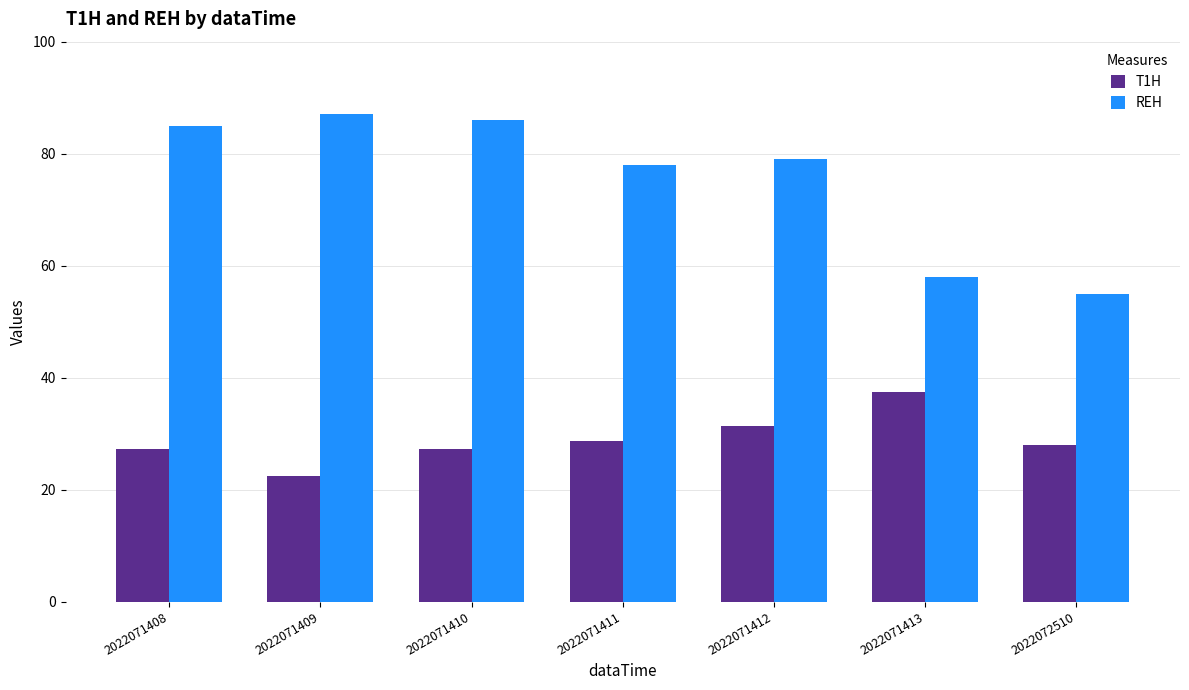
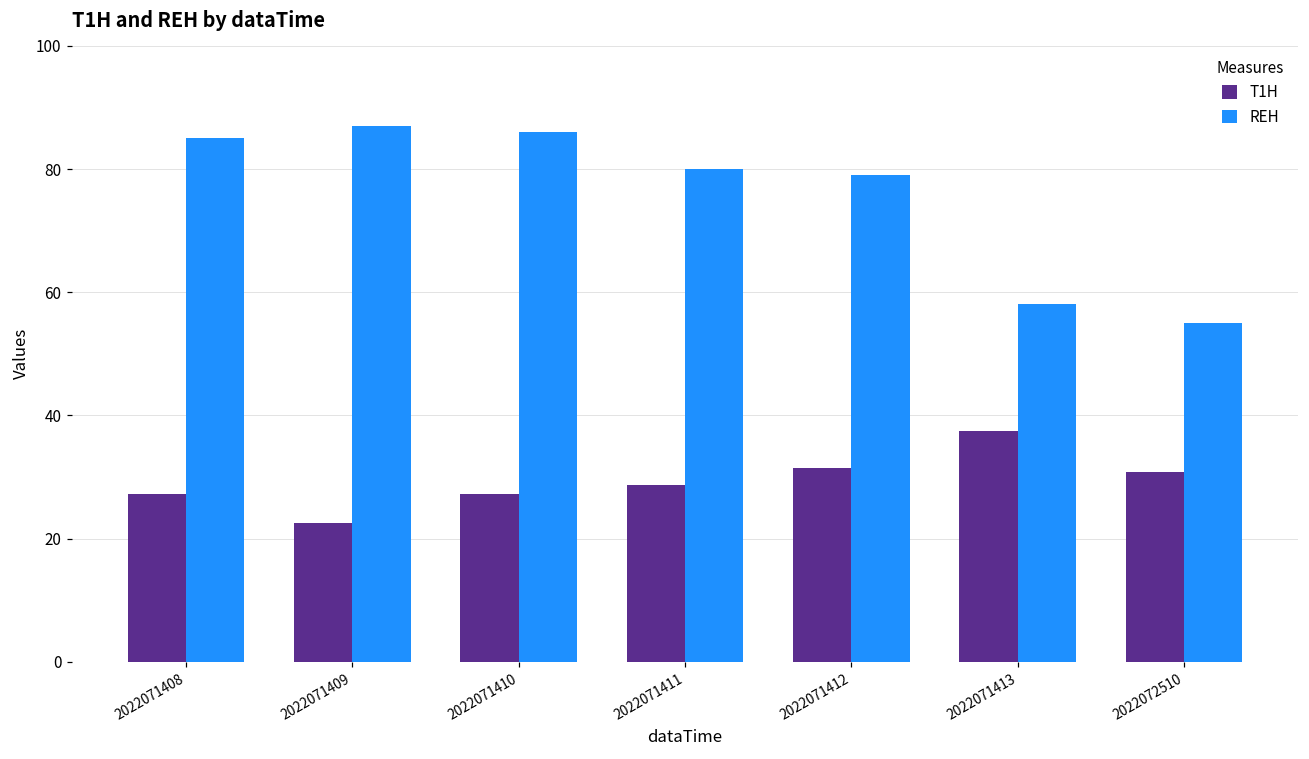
REH, 2022071411: 78 -> 80
T1H, 2022072510: 28 -> 31
